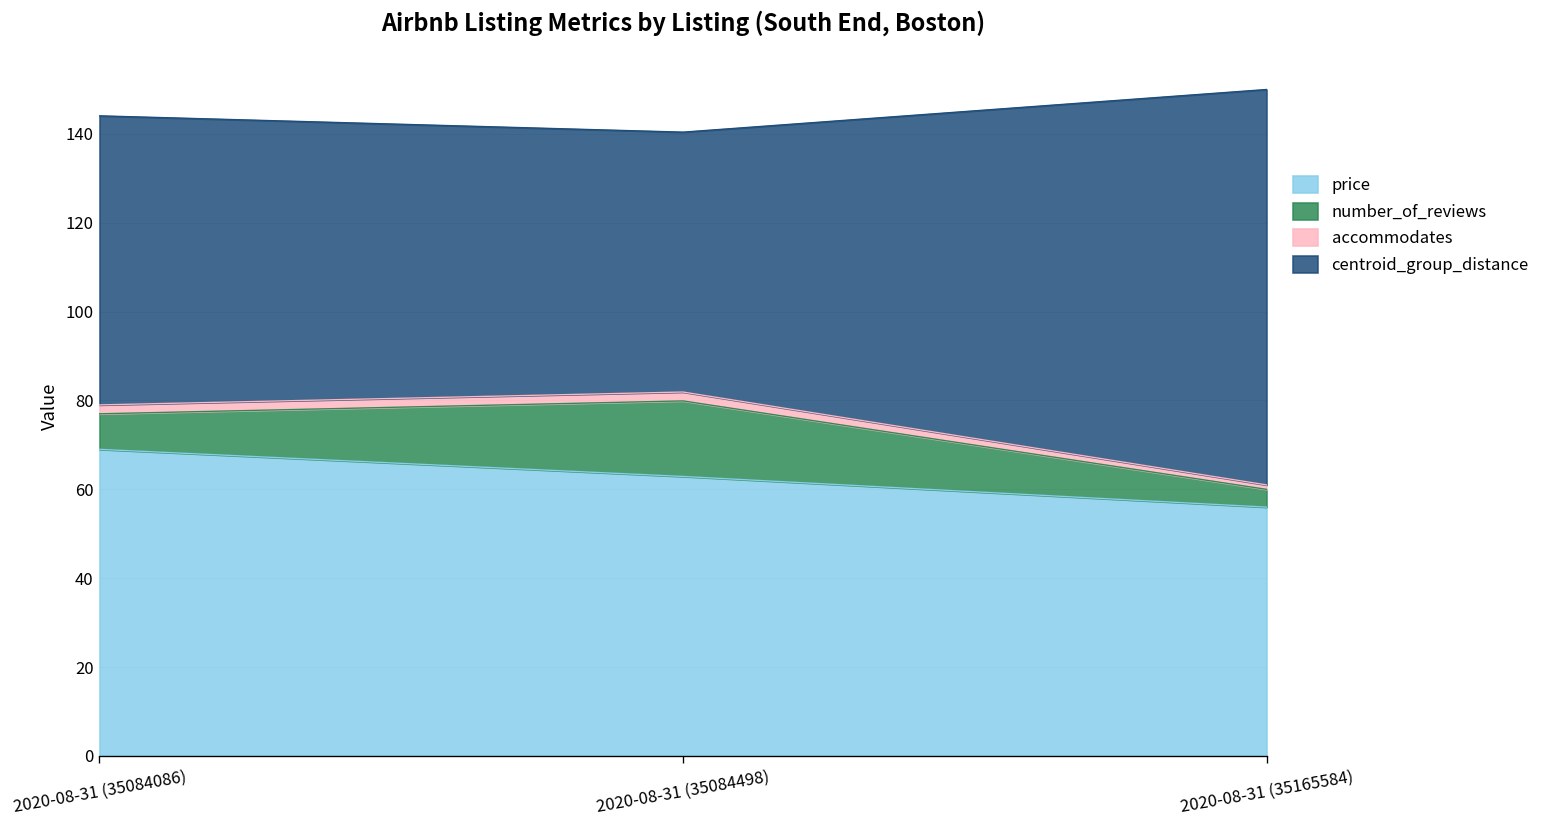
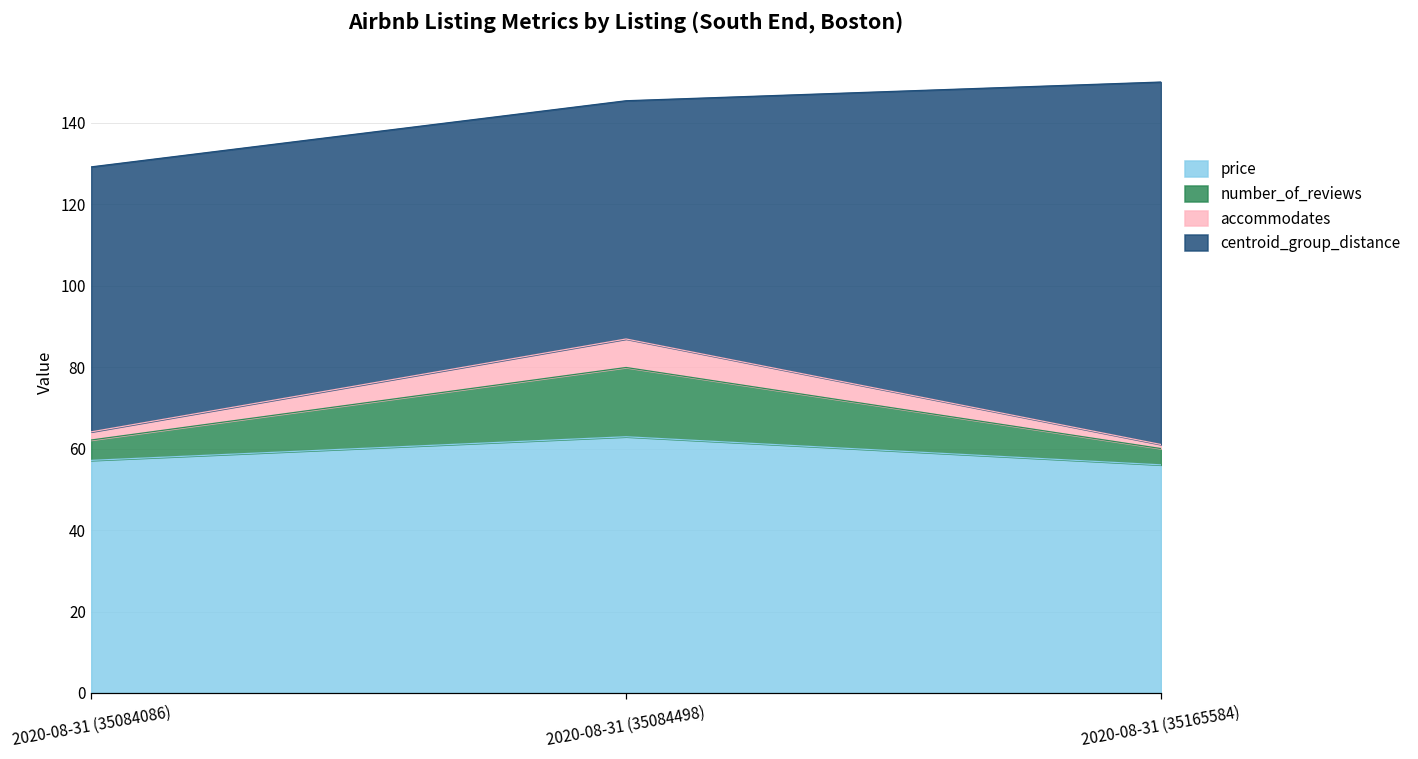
price, 2020-08-31 (35084086): 69 -> 57
number_of_reviews, 2020-08-31 (35084086): 8 -> 5
accommodates, 2020-08-31 (35084498): 2 -> 7
